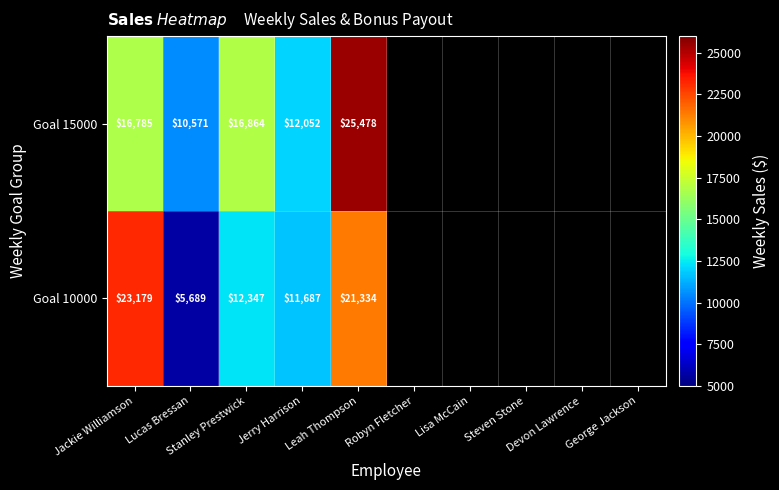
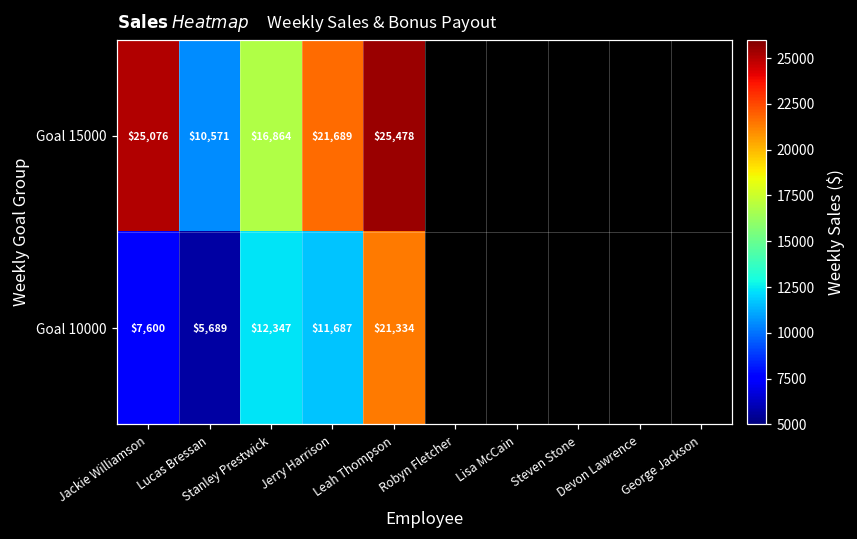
Goal 15000, Jackie Williamson: $16,785 -> $25,076
Goal 15000, Jerry Harrison: $12,052 -> $21,689
Goal 10000, Jackie Williamson: $23,179 -> $7,600
